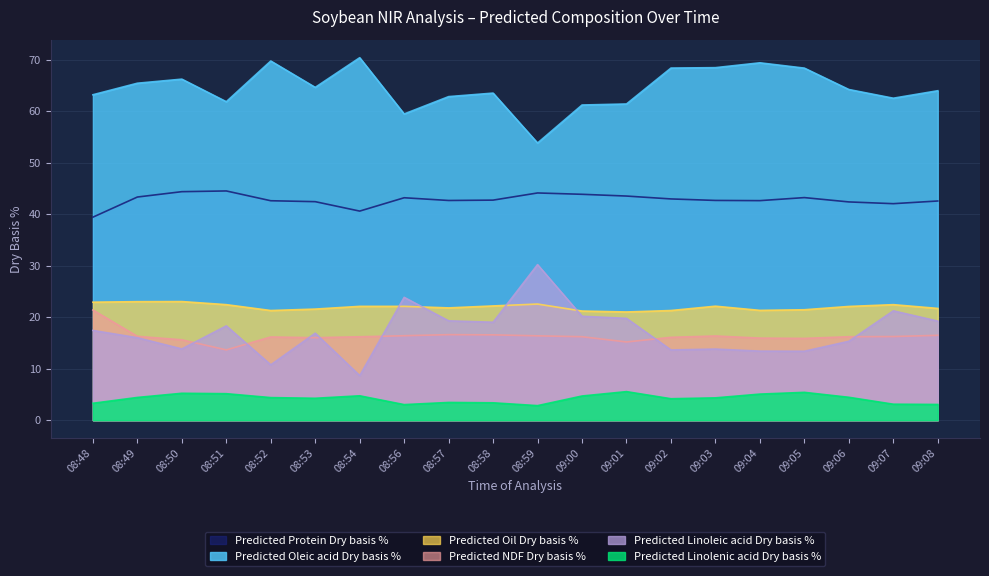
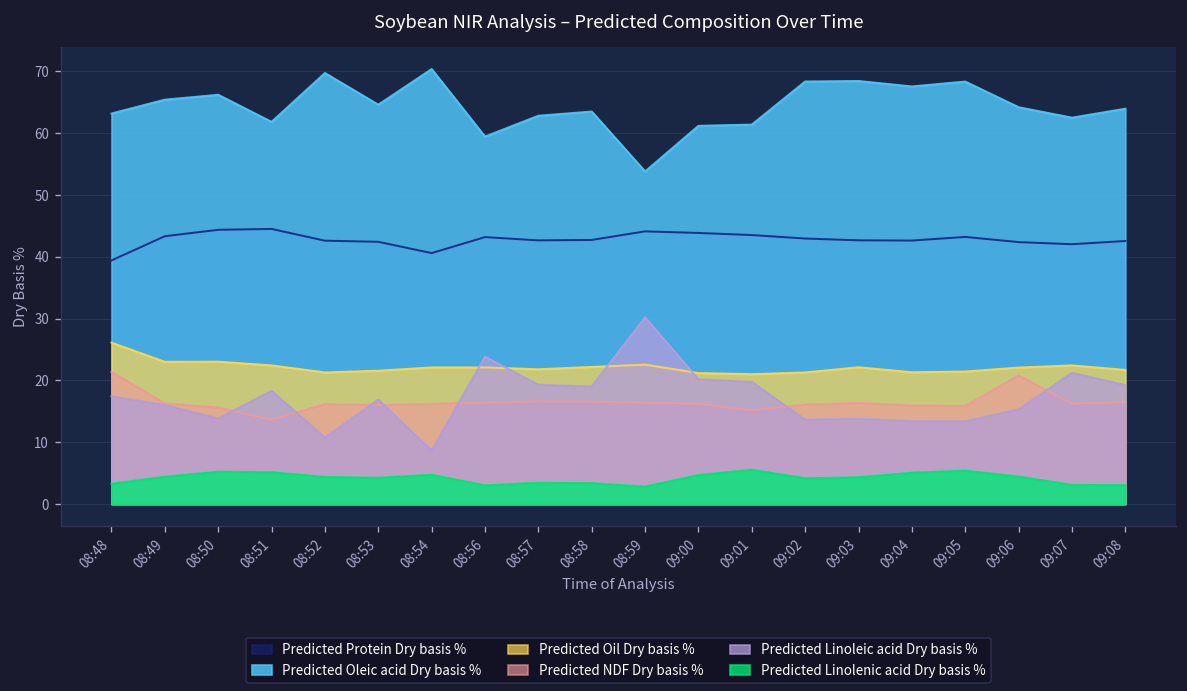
Predicted Oil Dry basis %, 08:48: 23 -> 26
Predicted Oleic acid Dry basis %, 09:04: 69 -> 68
Predicted NDF Dry basis %, 09:06: 16 -> 21
